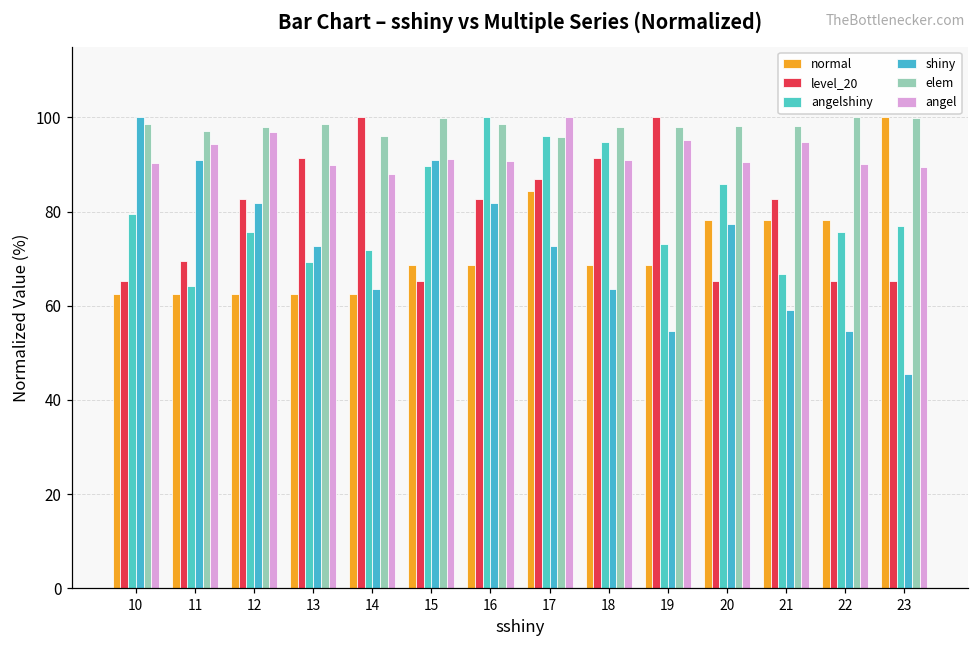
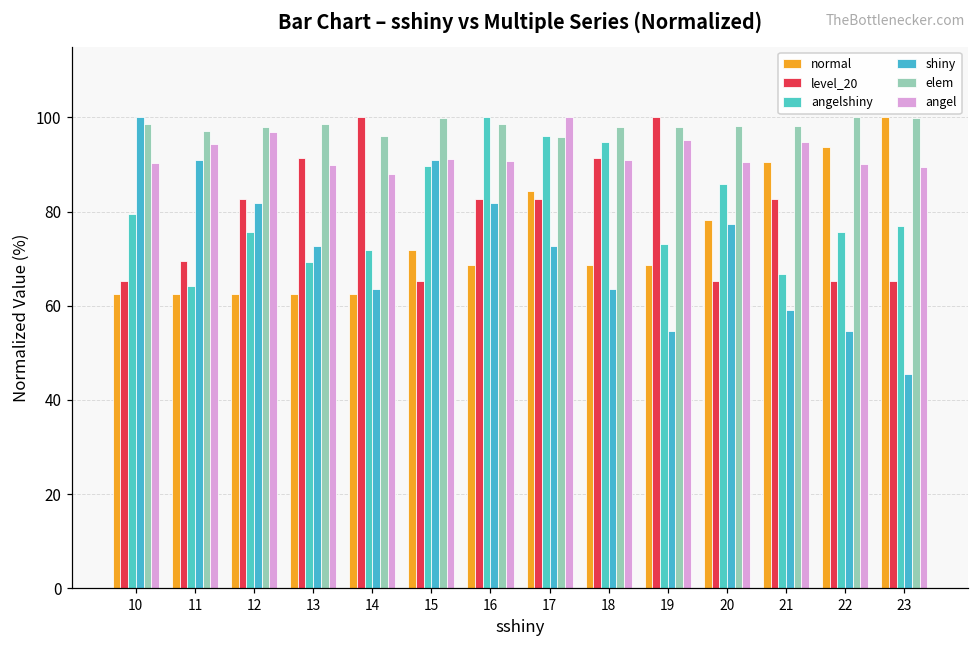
normal, 15: 69 -> 72
level_20, 17: 87 -> 83
normal, 21: 78 -> 91
normal, 22: 78 -> 94
